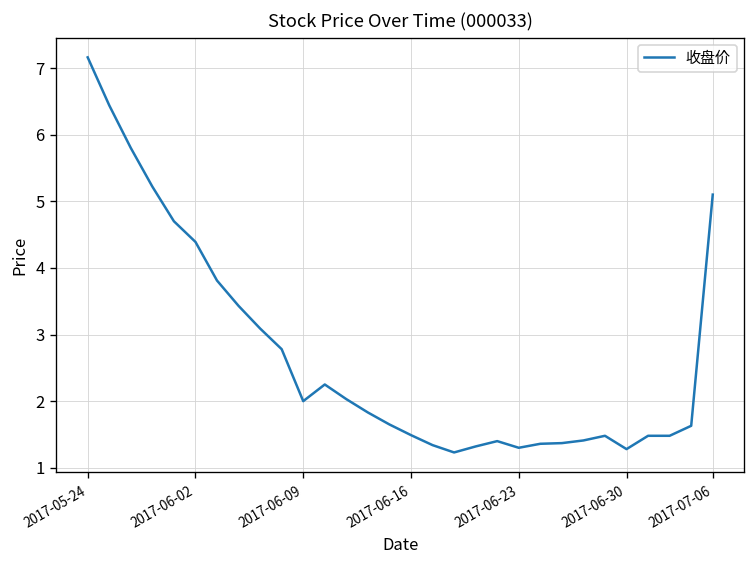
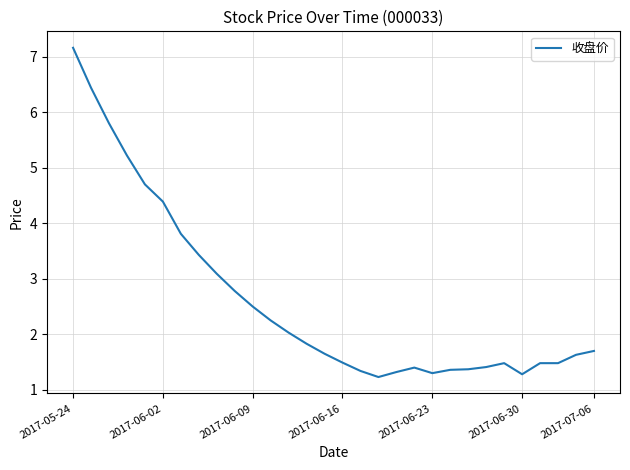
2017-06-09: 2.0 -> 2.5
2017-07-06: 5.1 -> 1.7
